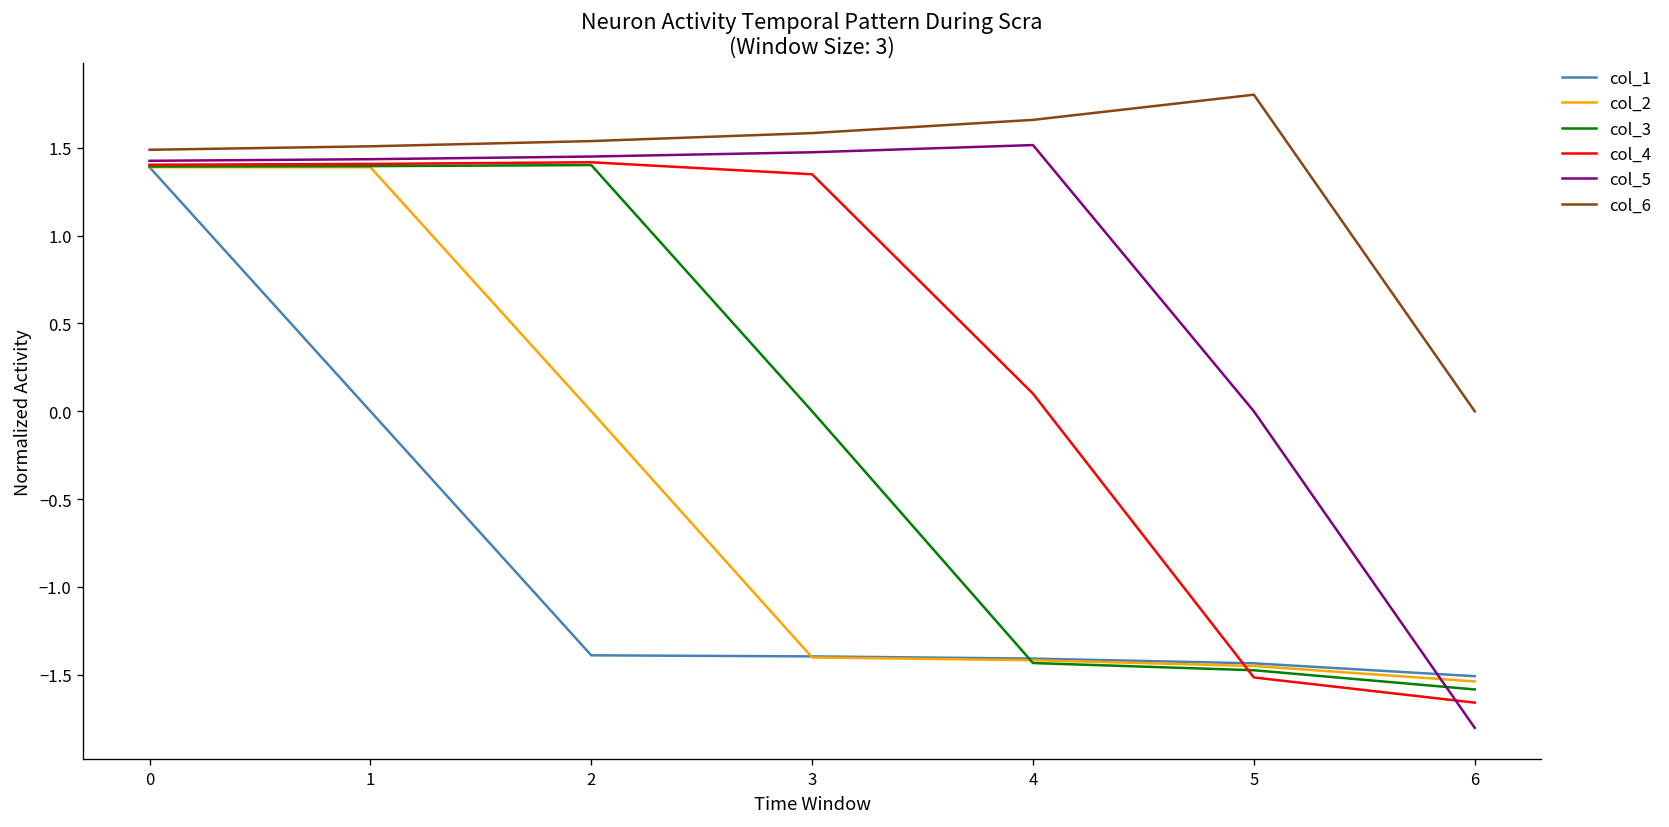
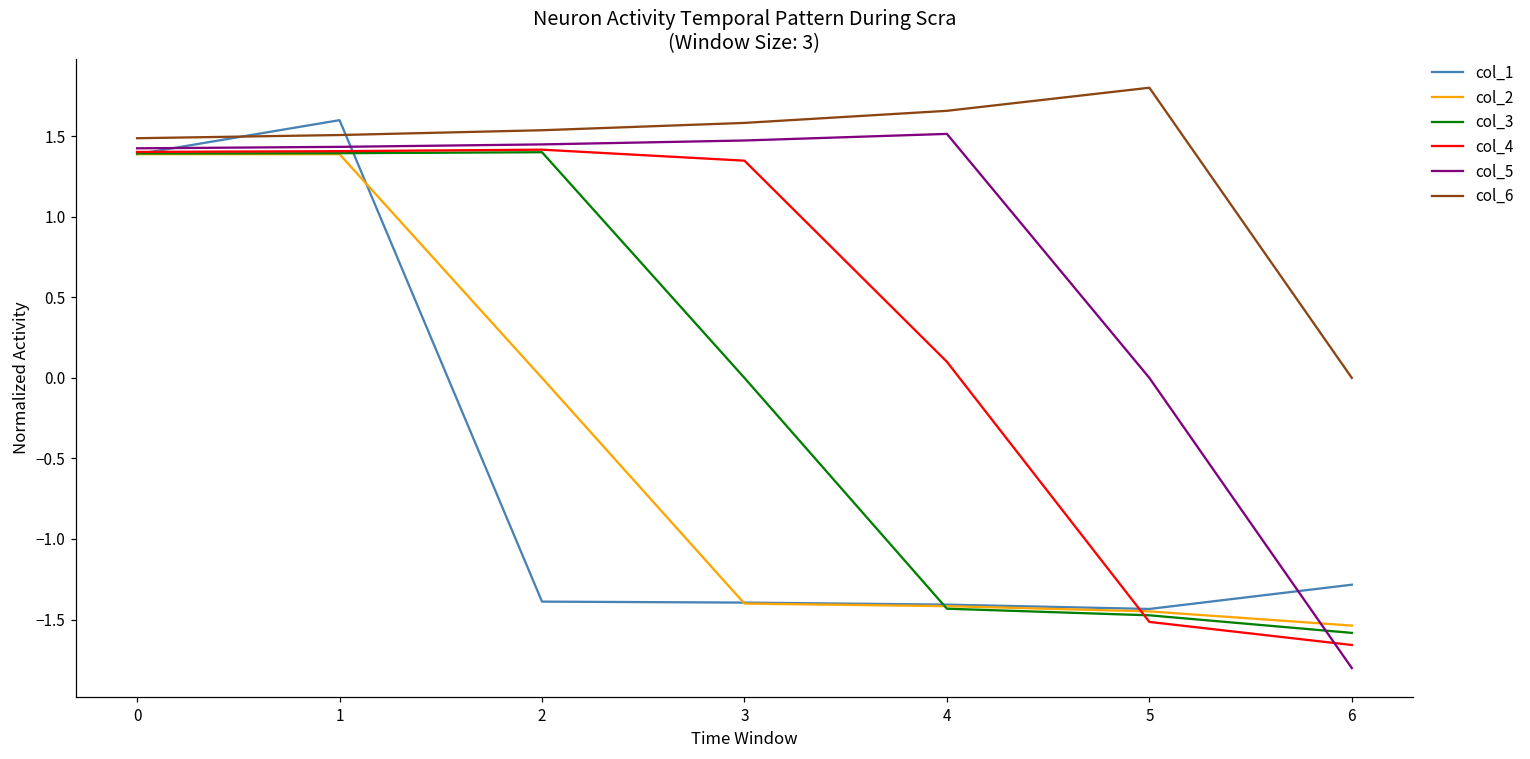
col_1, 1: 0.0 -> 1.6
col_1, 6: -1.51 -> -1.28
